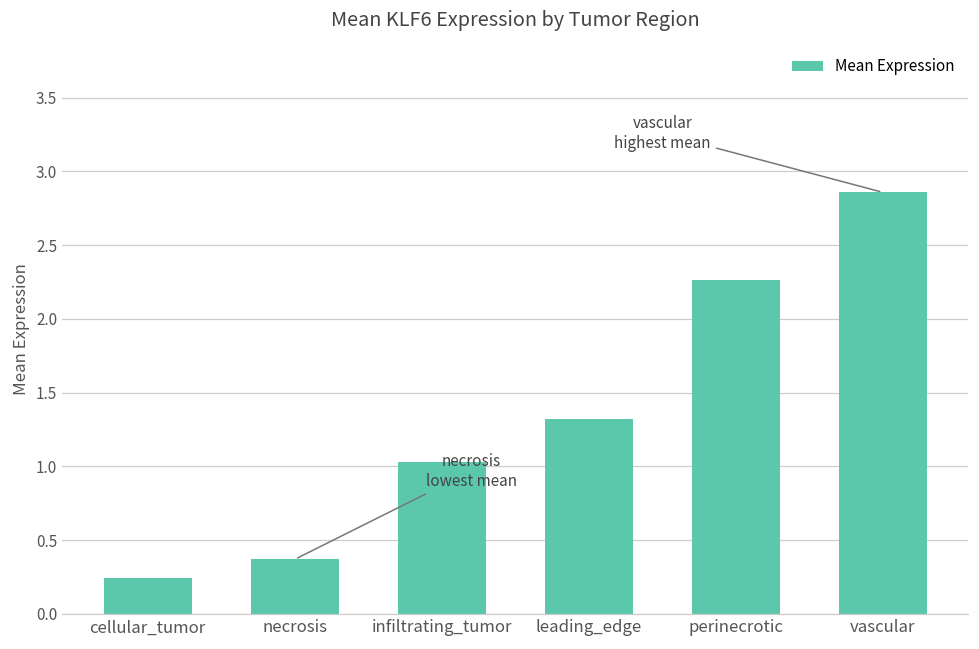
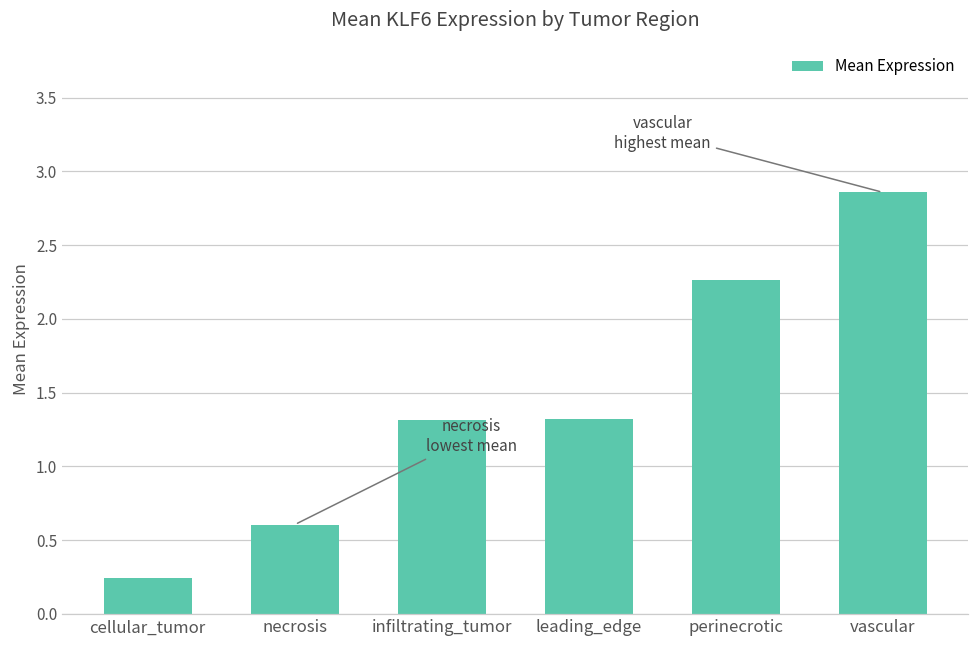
necrosis: 0.37 -> 0.61
infiltrating_tumor: 1.03 -> 1.31
